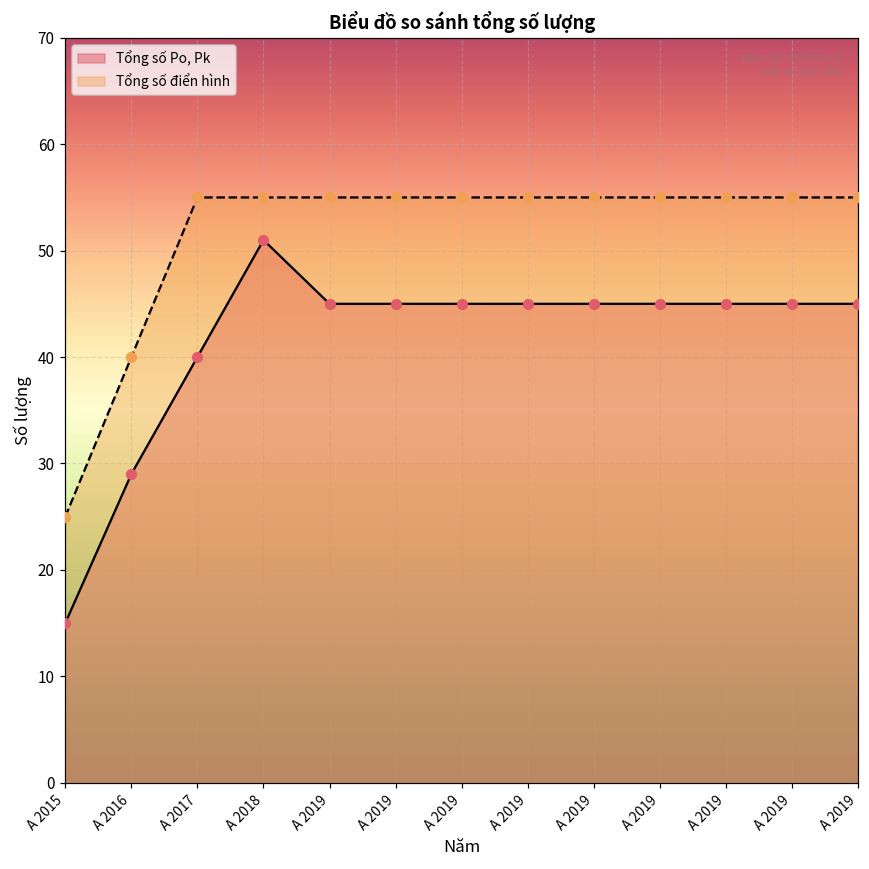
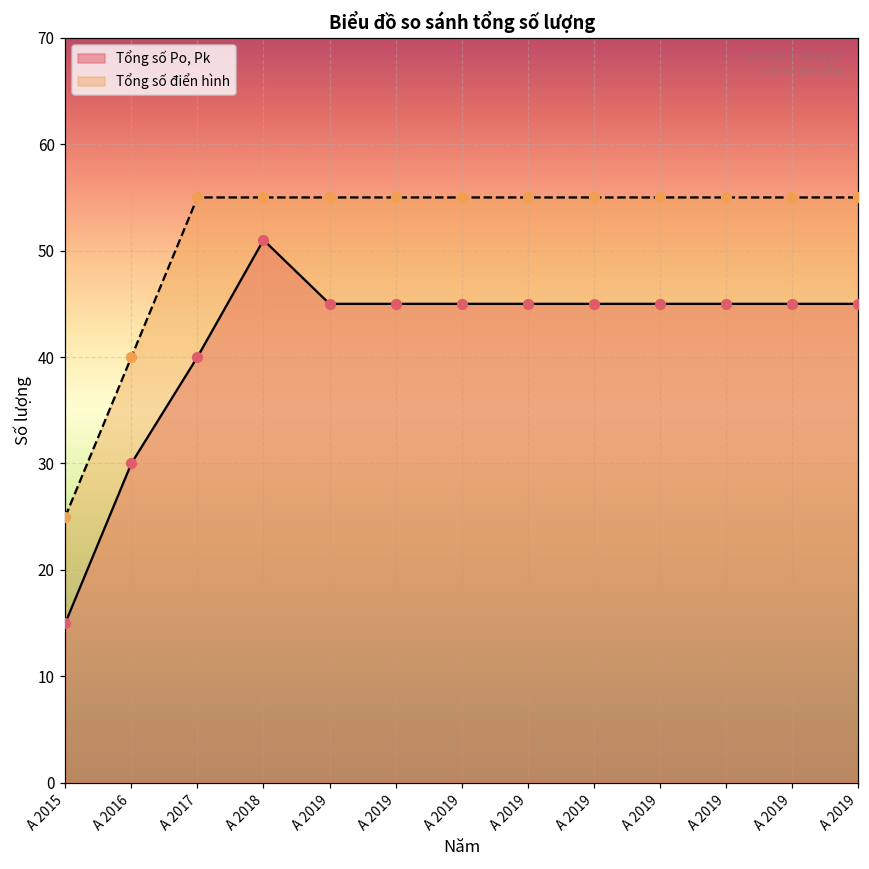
Tổng số Po, Pk, A 2016: 29 -> 30
